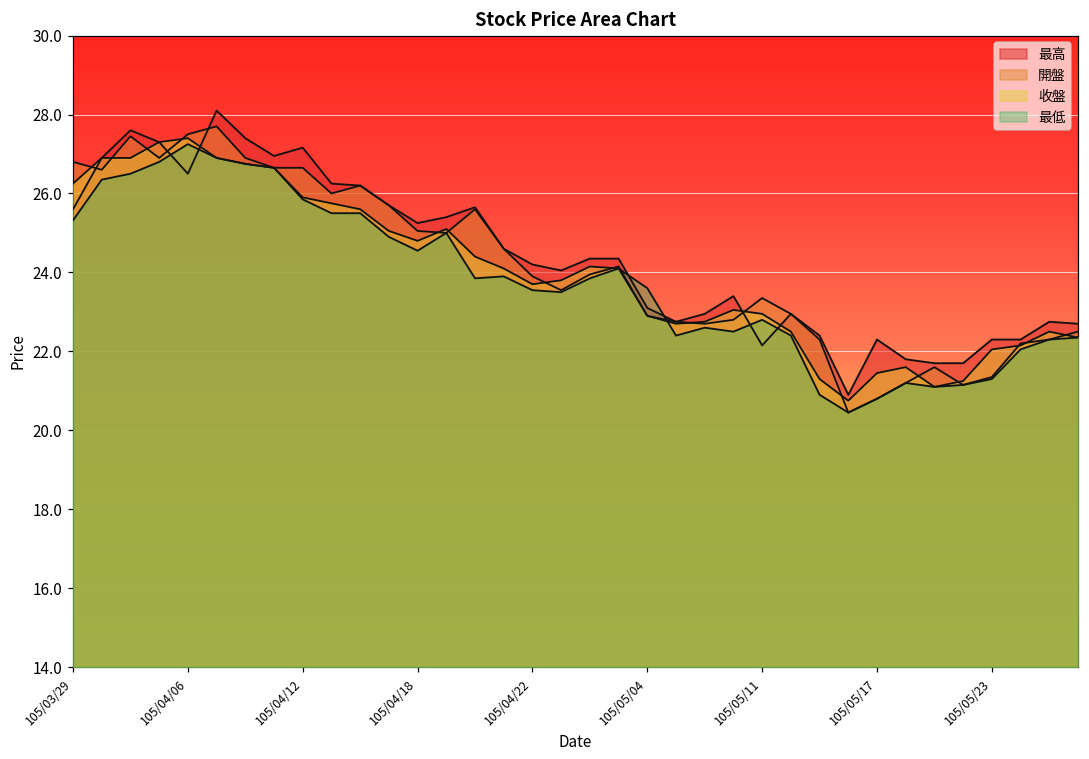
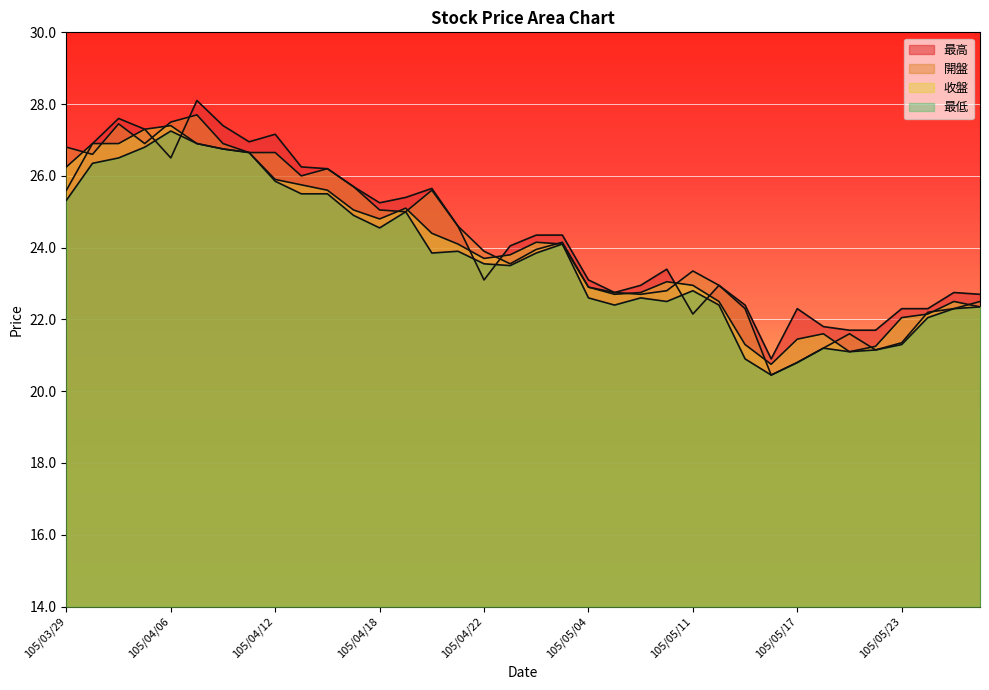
最高, 105/04/22: 24.2 -> 23.1
最低, 105/05/04: 23.6 -> 22.6
